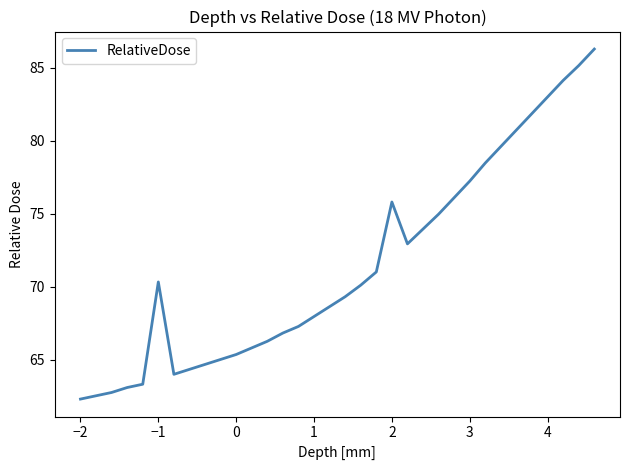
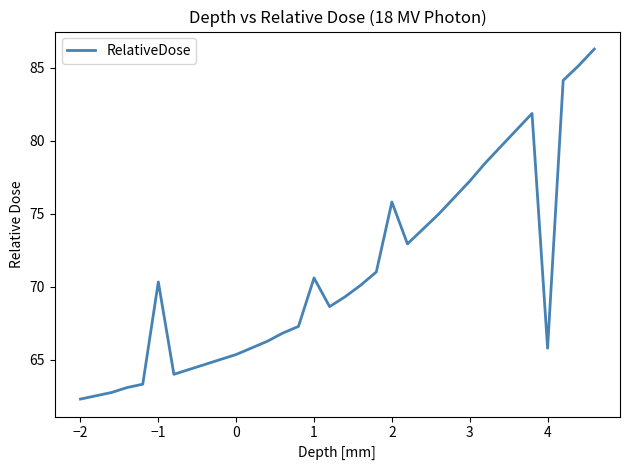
1: 68.0 -> 70.6
4: 83.0 -> 65.8
